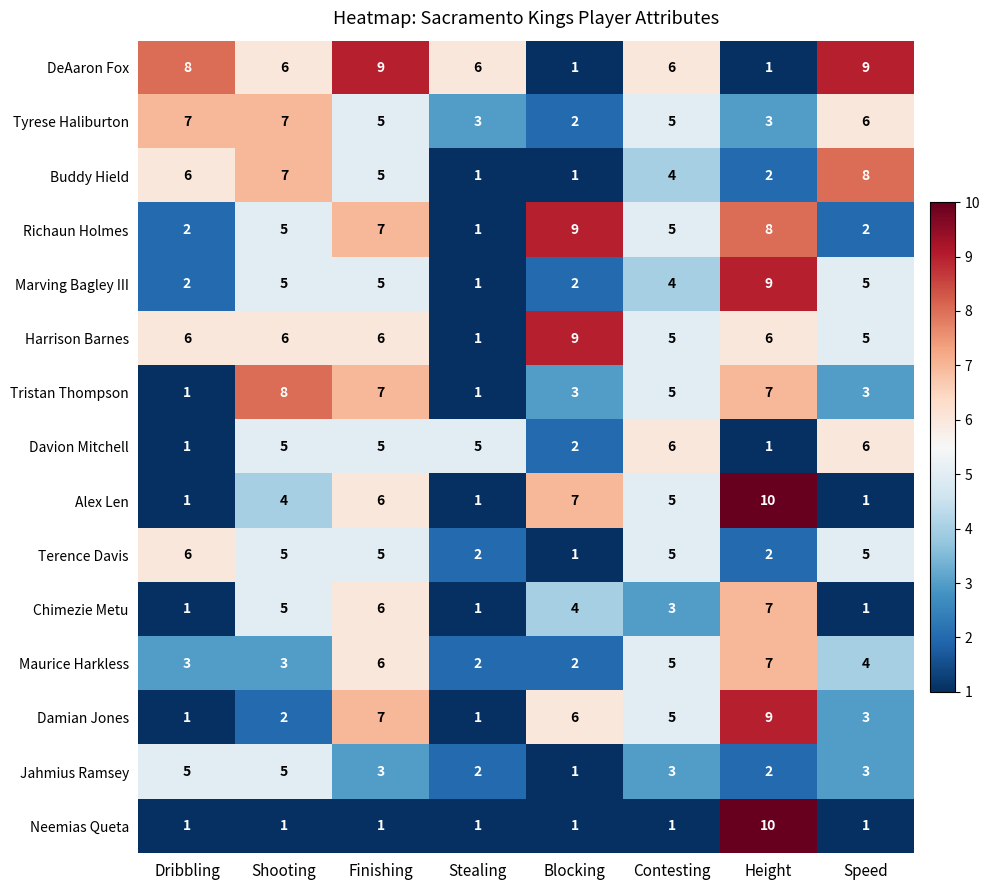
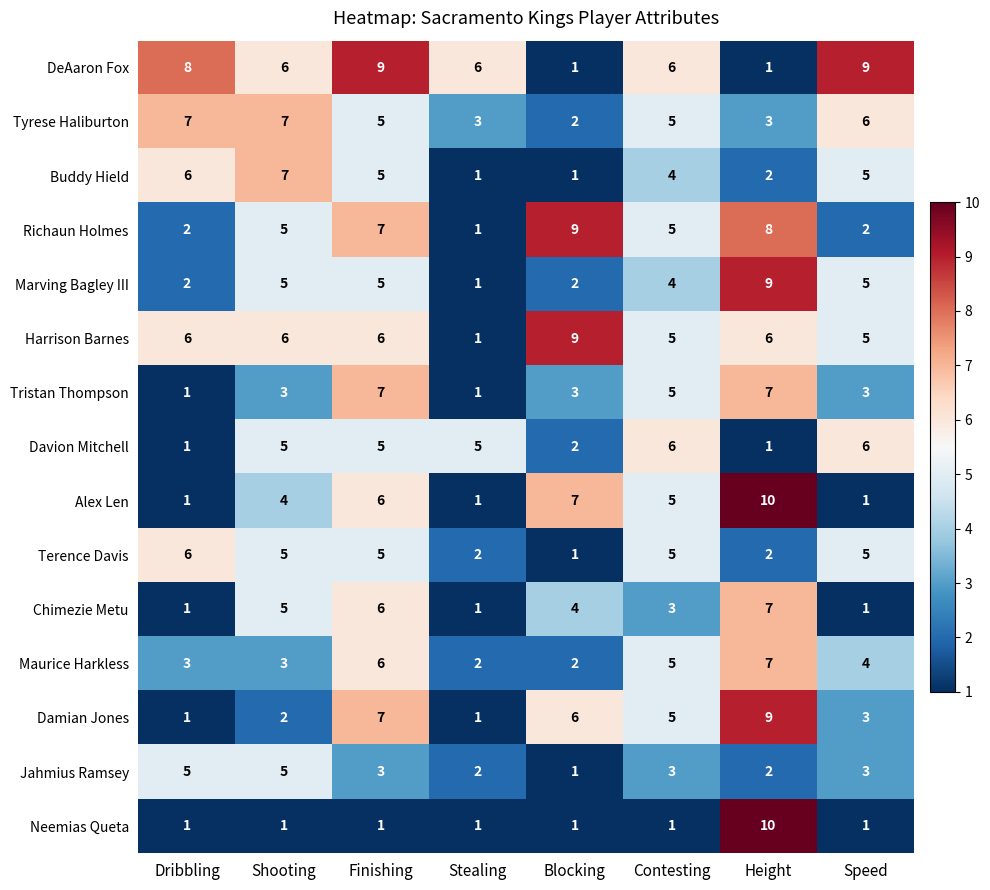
Buddy Hield, Speed: 8 -> 5
Tristan Thompson, Shooting: 8 -> 3
